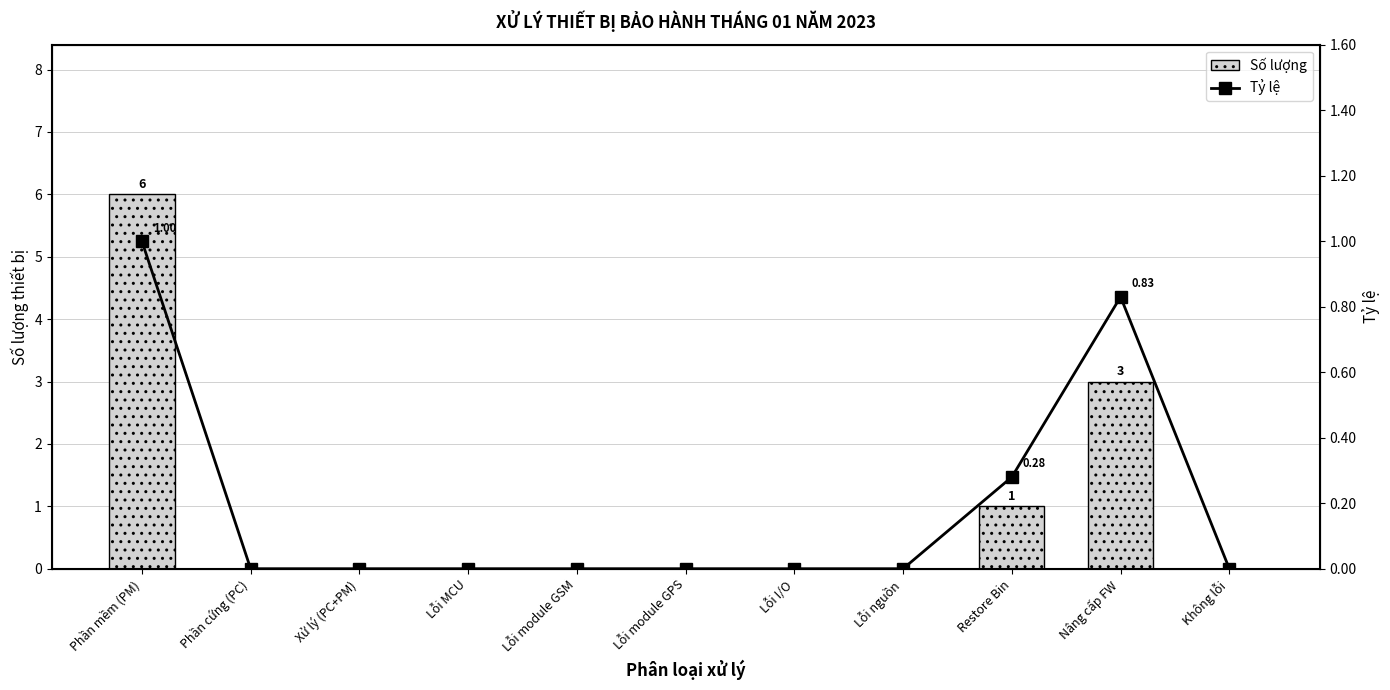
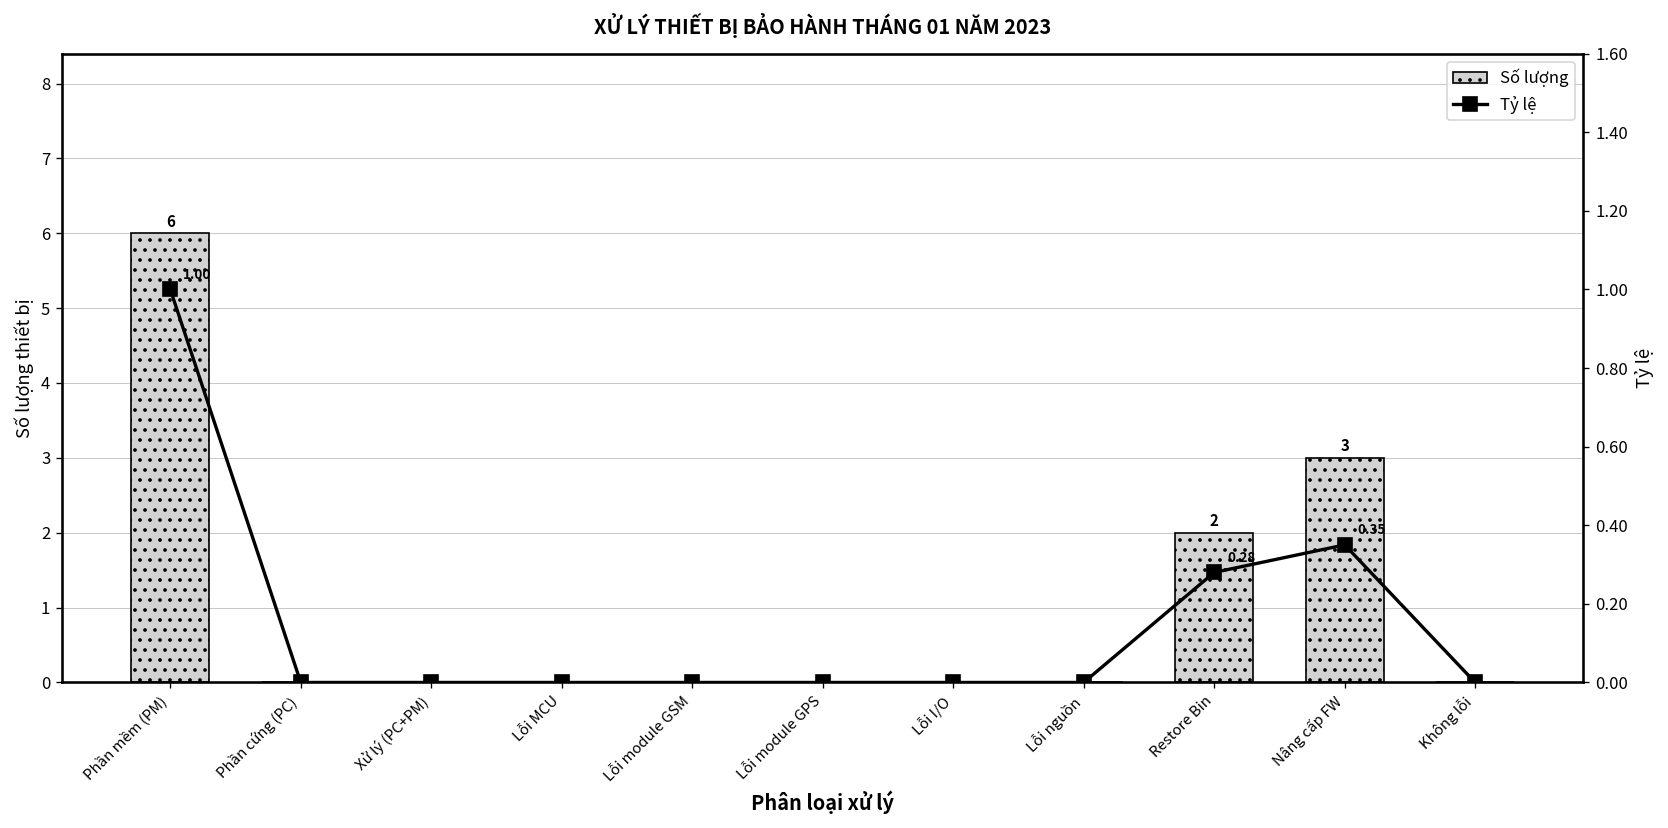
Số lượng, Restore Bin: 1 -> 2
Tỷ lệ, Nâng cấp FW: 0.83 -> 0.35
